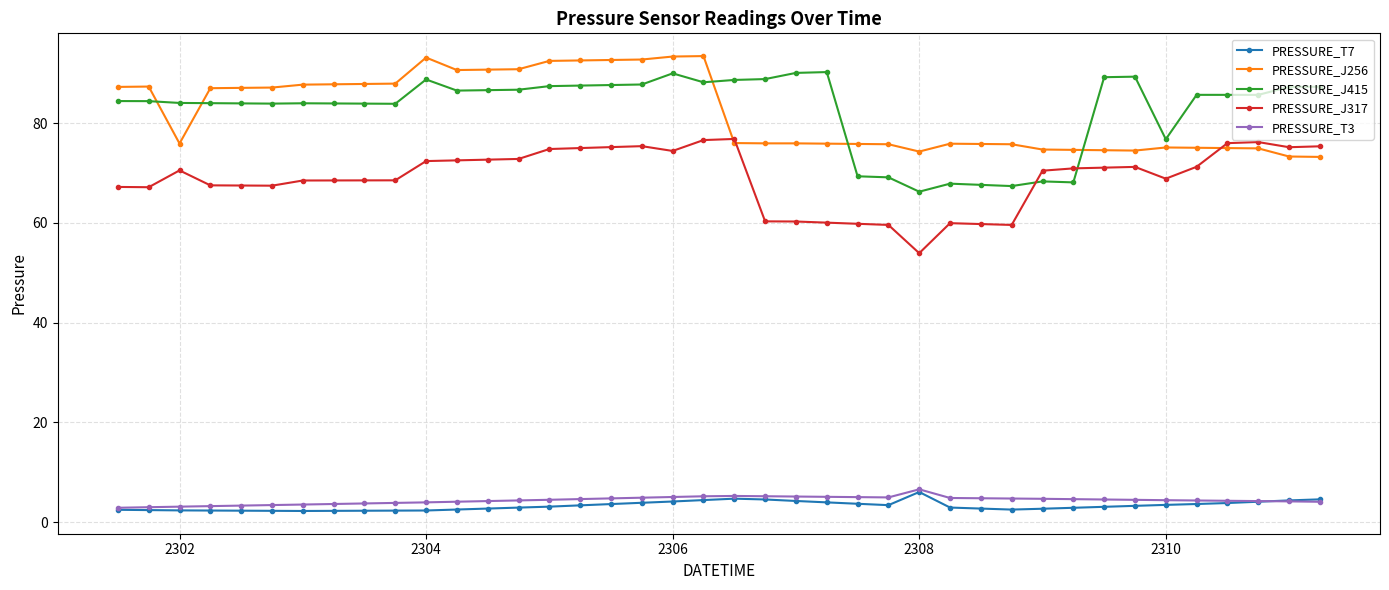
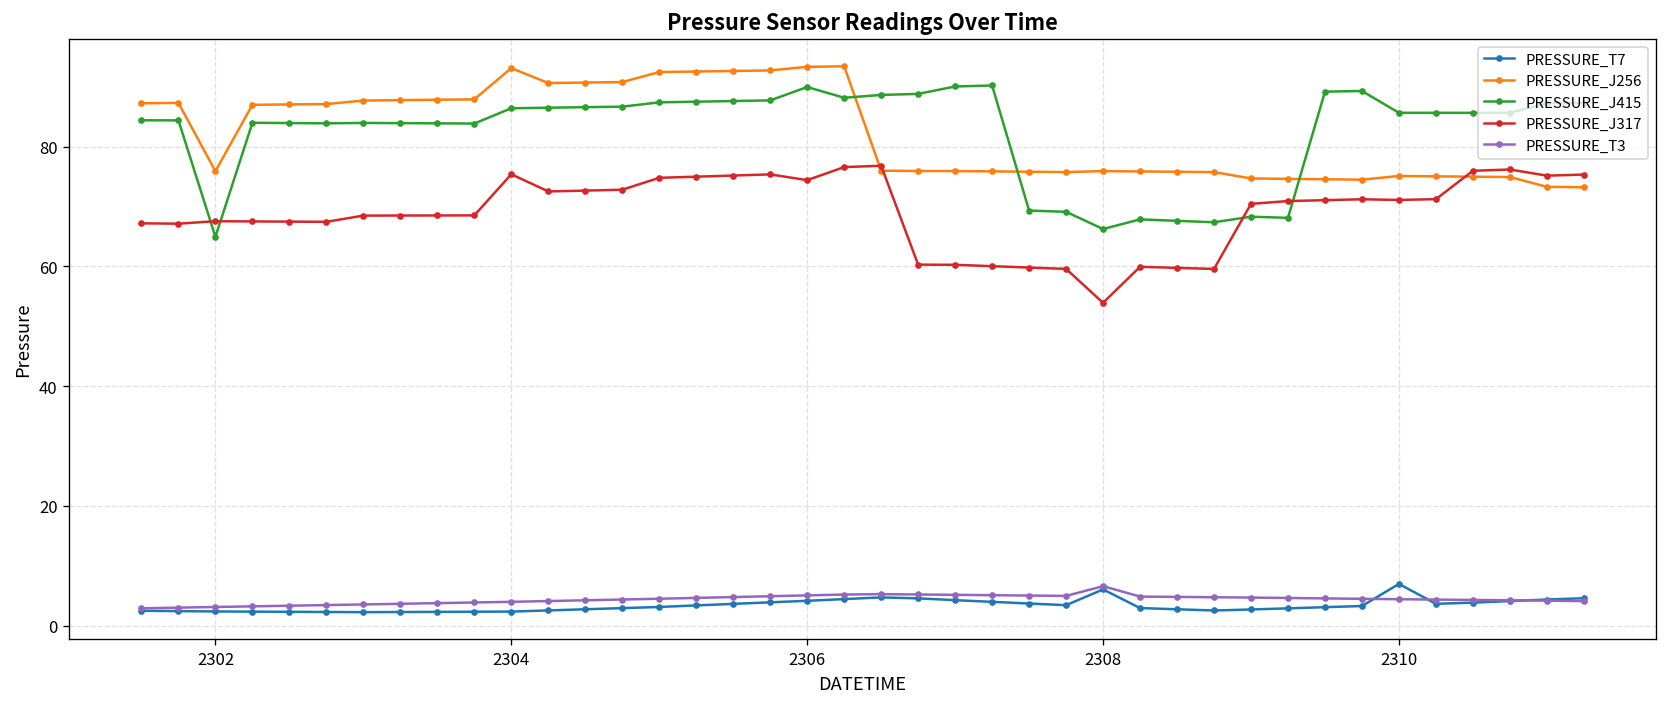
PRESSURE_J415, 2302: 84 -> 65
PRESSURE_J317, 2302: 71 -> 68
PRESSURE_J415, 2304: 89 -> 86
PRESSURE_J317, 2304: 72 -> 75
PRESSURE_J256, 2308: 74 -> 76
PRESSURE_T7, 2310: 3 -> 7
PRESSURE_J415, 2310: 77 -> 86
PRESSURE_J317, 2310: 69 -> 71
